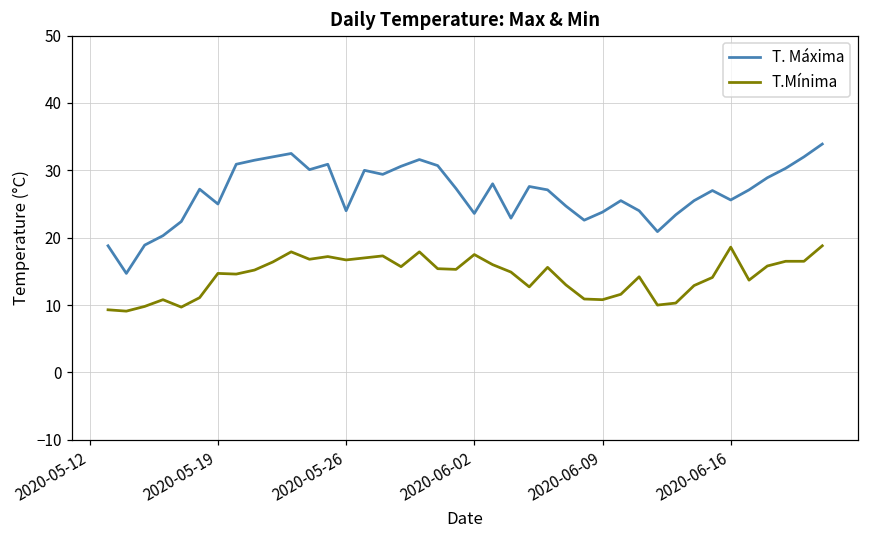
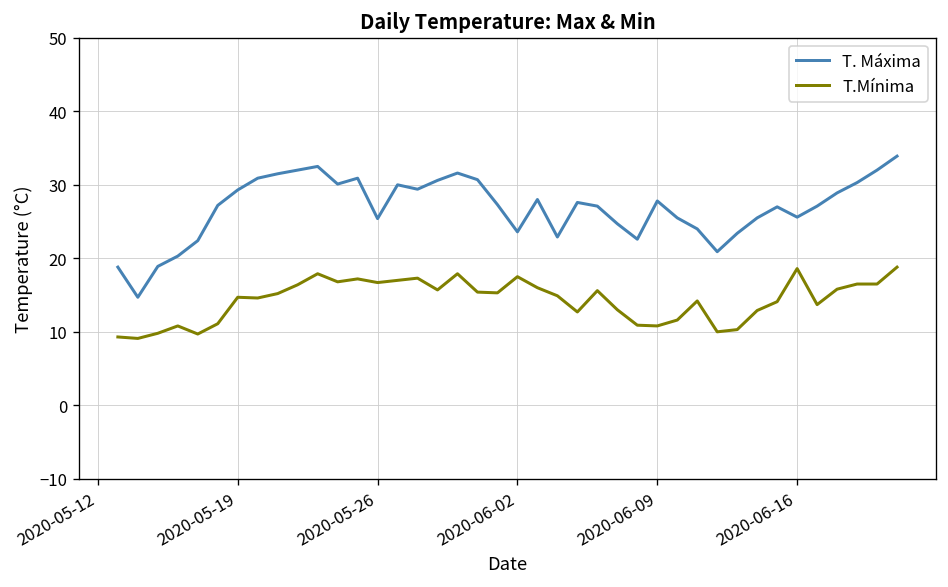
T. Máxima, 2020-05-19: 25 -> 29
T. Máxima, 2020-05-26: 24 -> 25
T. Máxima, 2020-06-09: 24 -> 28
